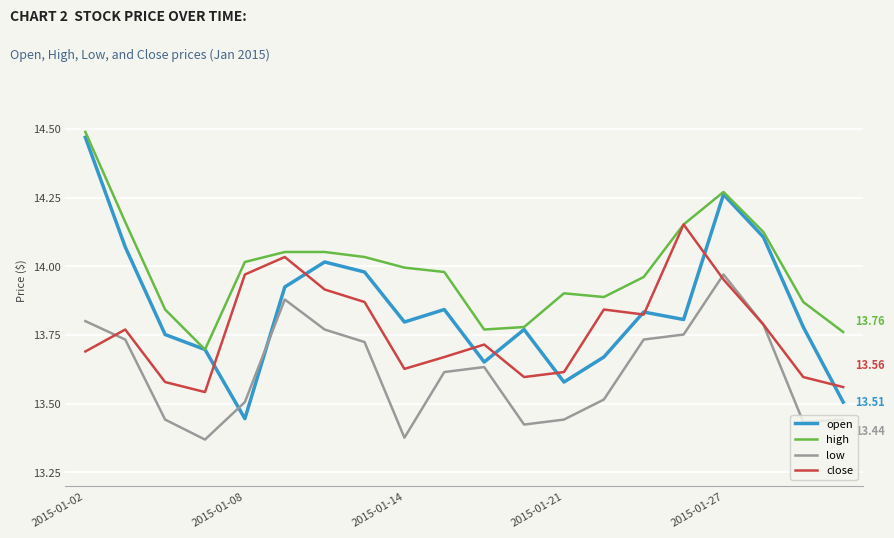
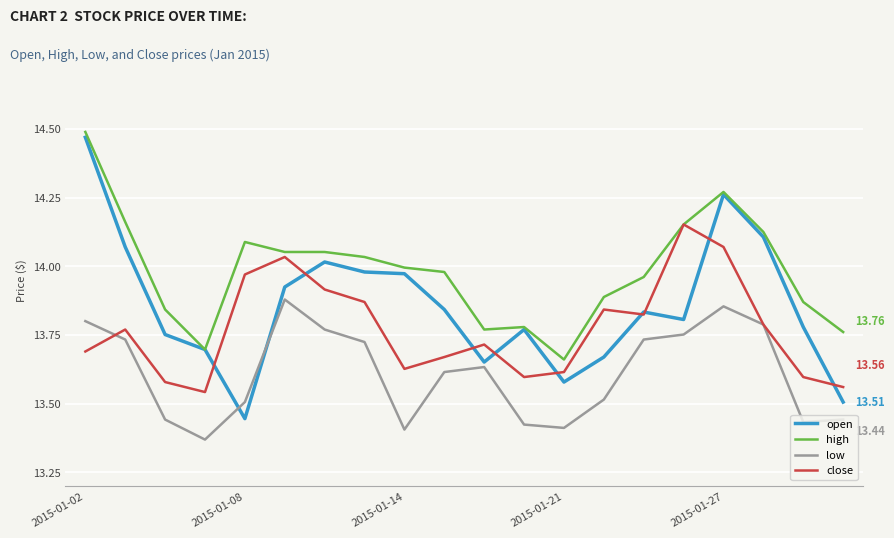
high, 2015-01-08: 14.02 -> 14.09
open, 2015-01-14: 13.80 -> 13.97
low, 2015-01-14: 13.38 -> 13.41
high, 2015-01-21: 13.90 -> 13.66
low, 2015-01-21: 13.44 -> 13.41
low, 2015-01-27: 13.97 -> 13.85
close, 2015-01-27: 13.95 -> 14.07
